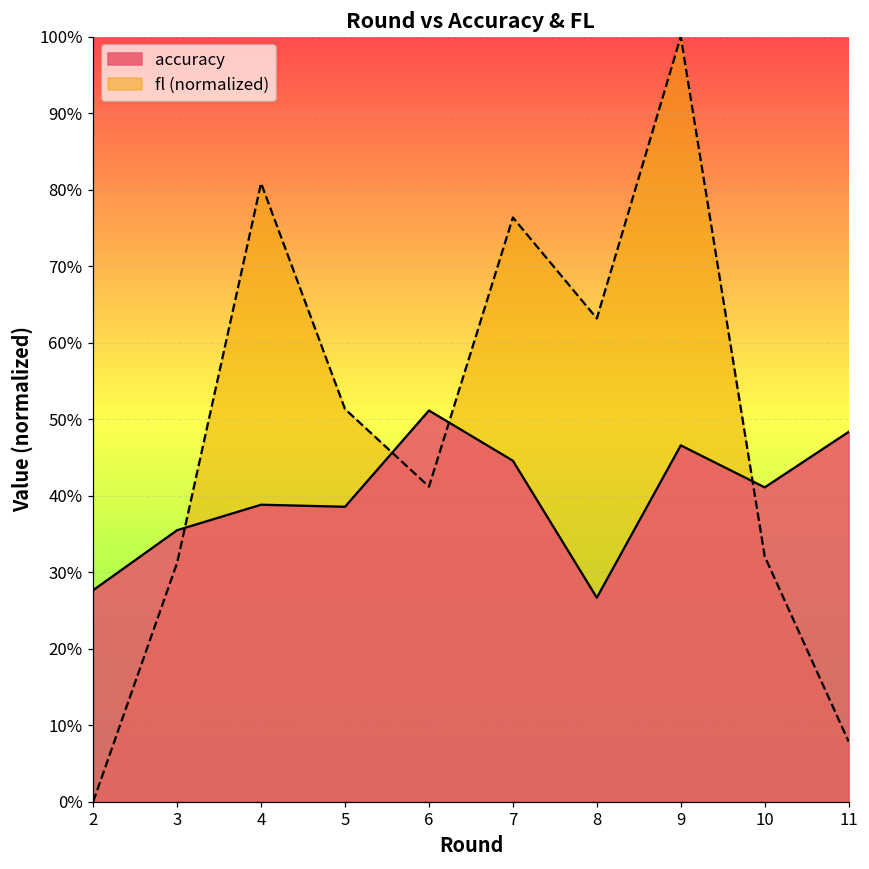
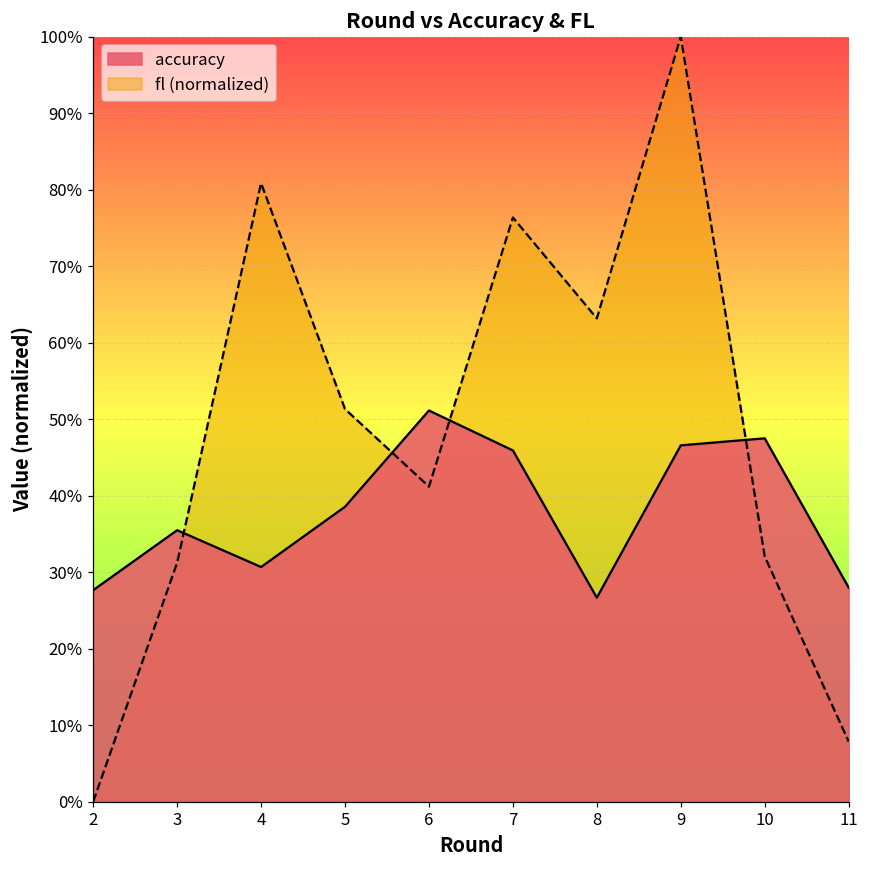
accuracy, 4: 39% -> 31%
accuracy, 7: 45% -> 46%
accuracy, 10: 41% -> 47%
accuracy, 11: 48% -> 28%
